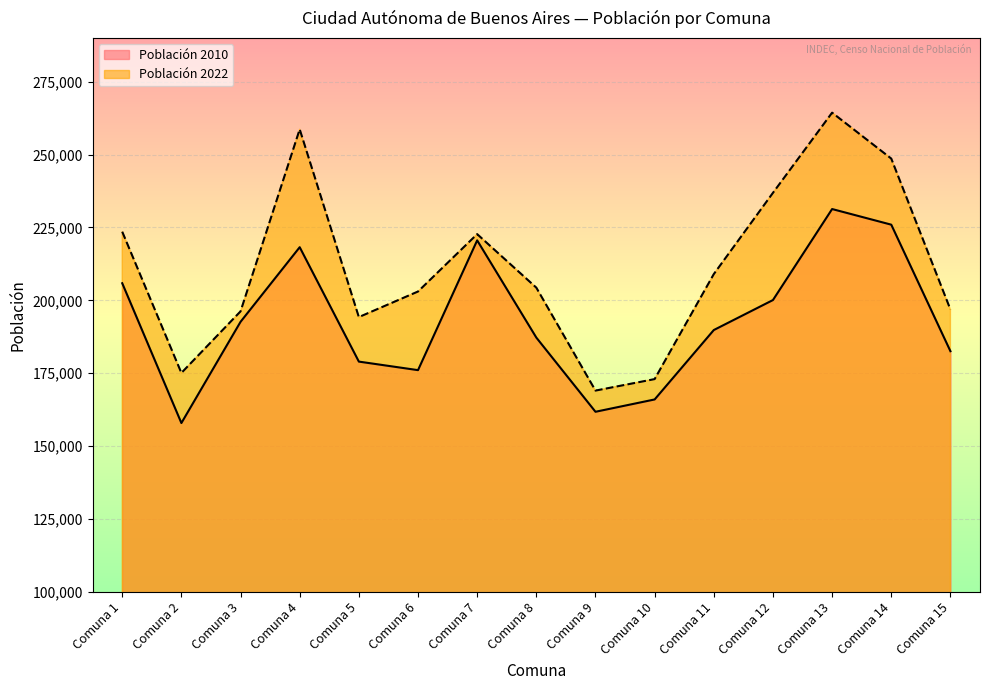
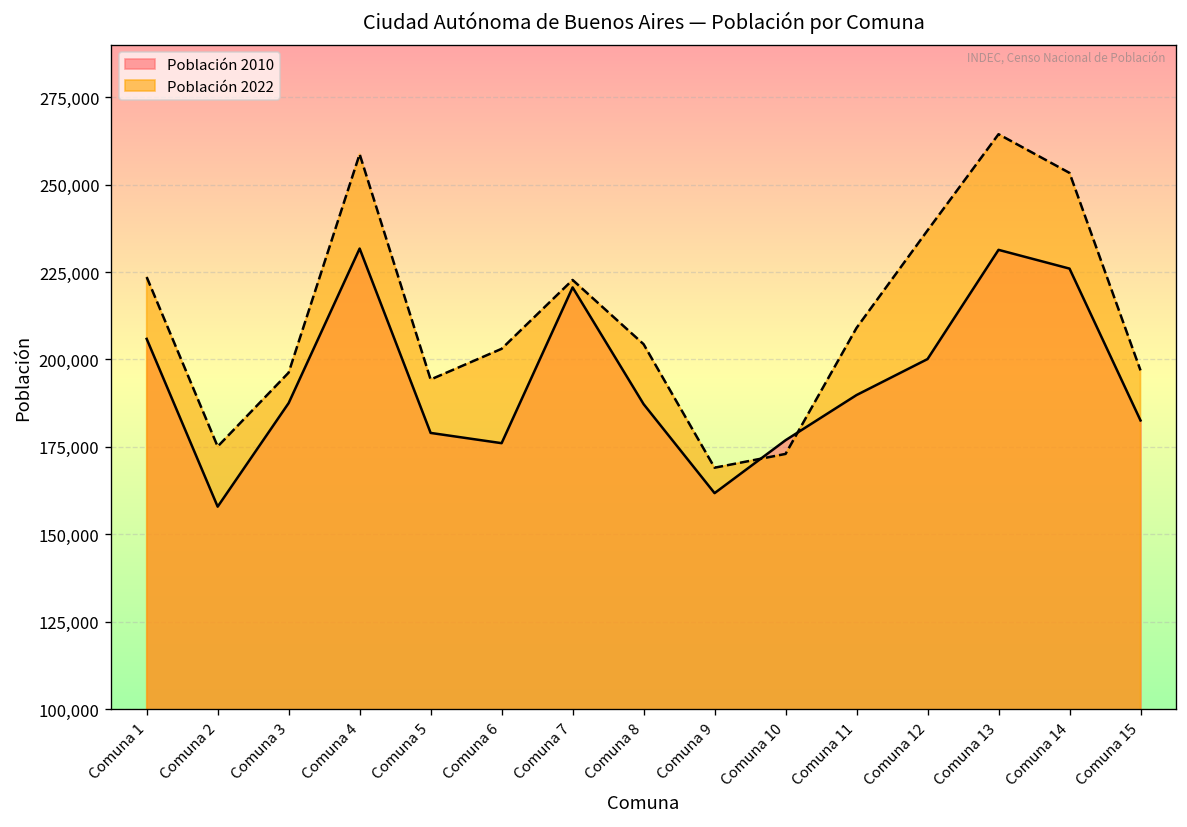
Población 2010, Comuna 3: 193,000 -> 188,000
Población 2010, Comuna 4: 218,000 -> 232,000
Población 2010, Comuna 10: 166,000 -> 177,000
Población 2022, Comuna 14: 249,000 -> 253,000
